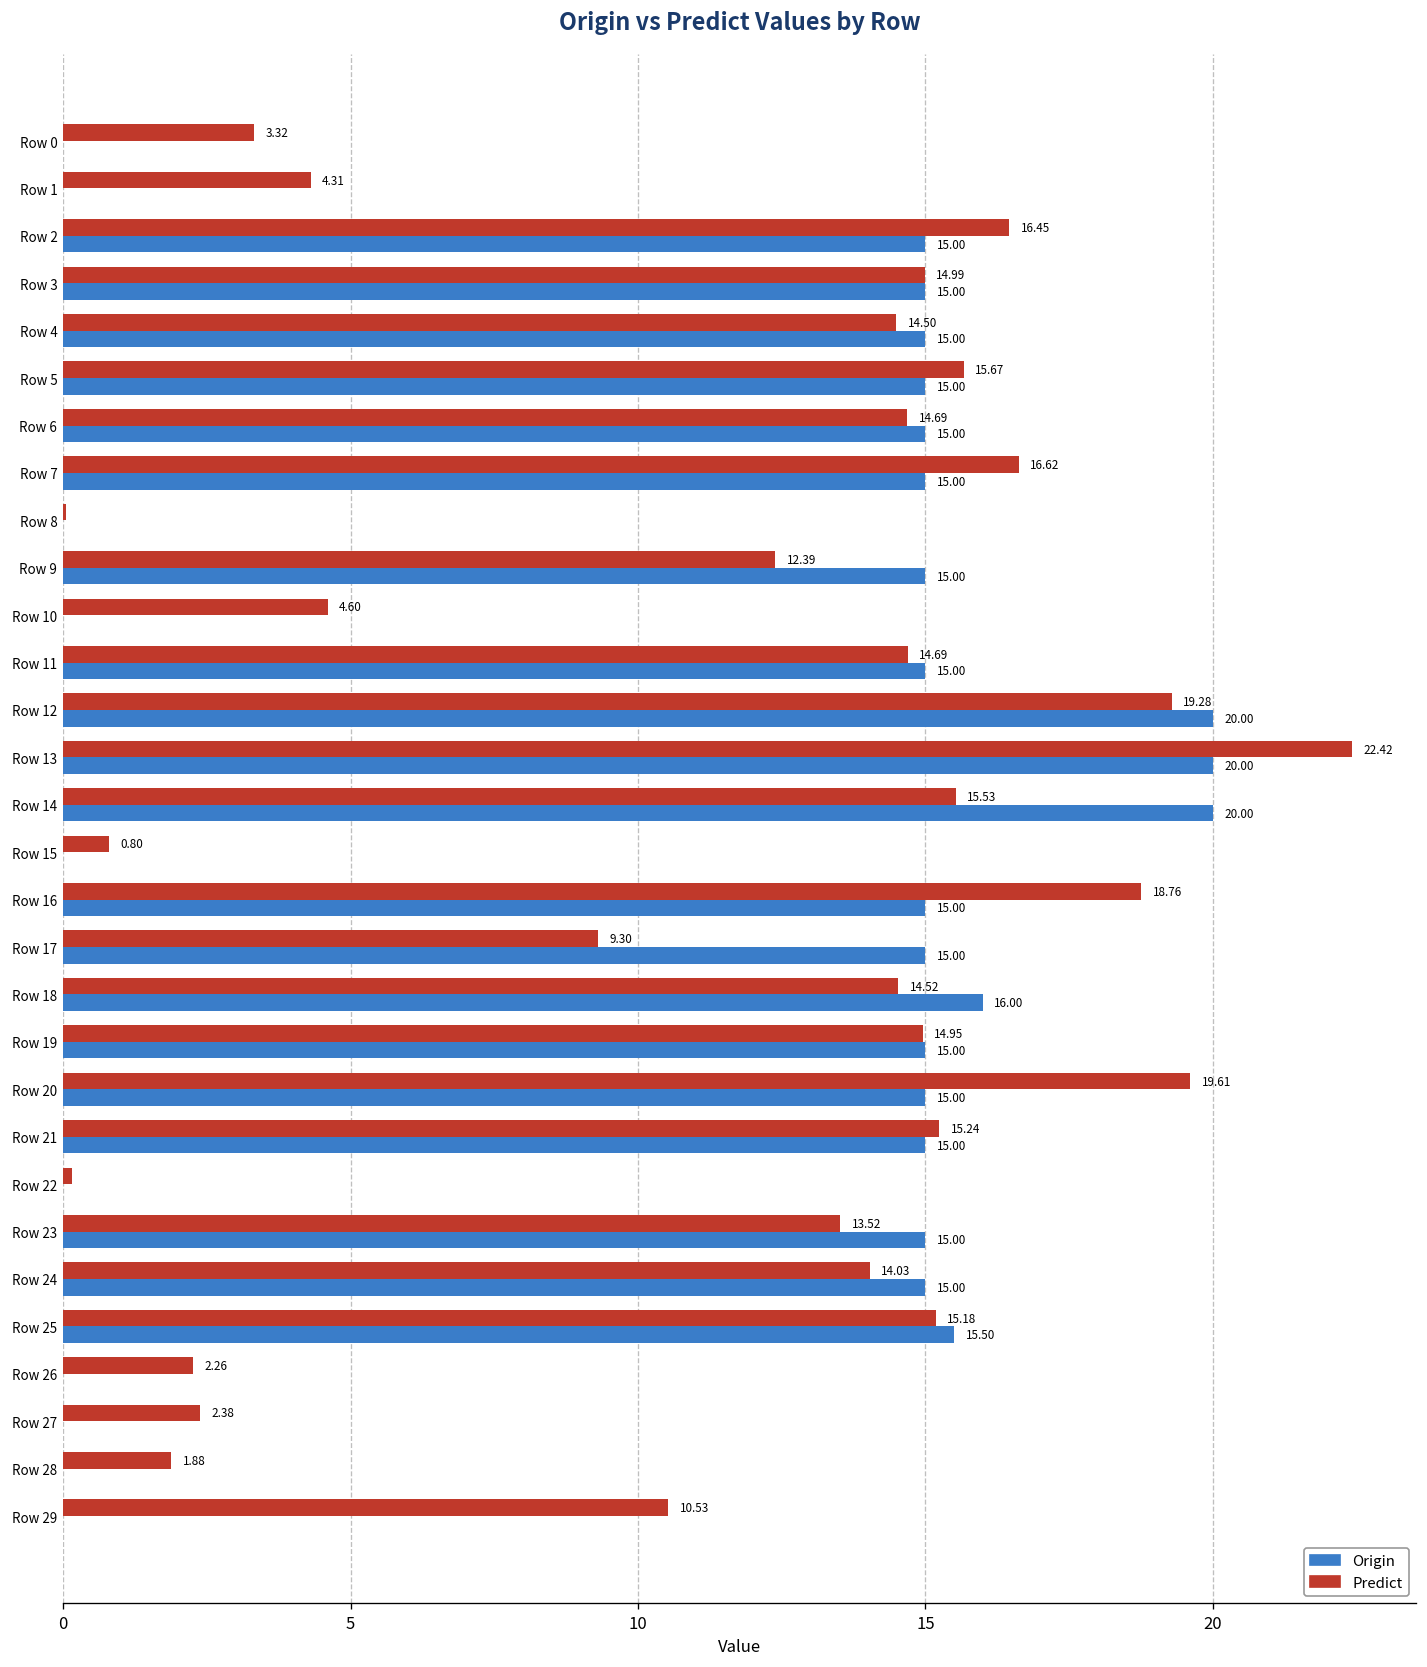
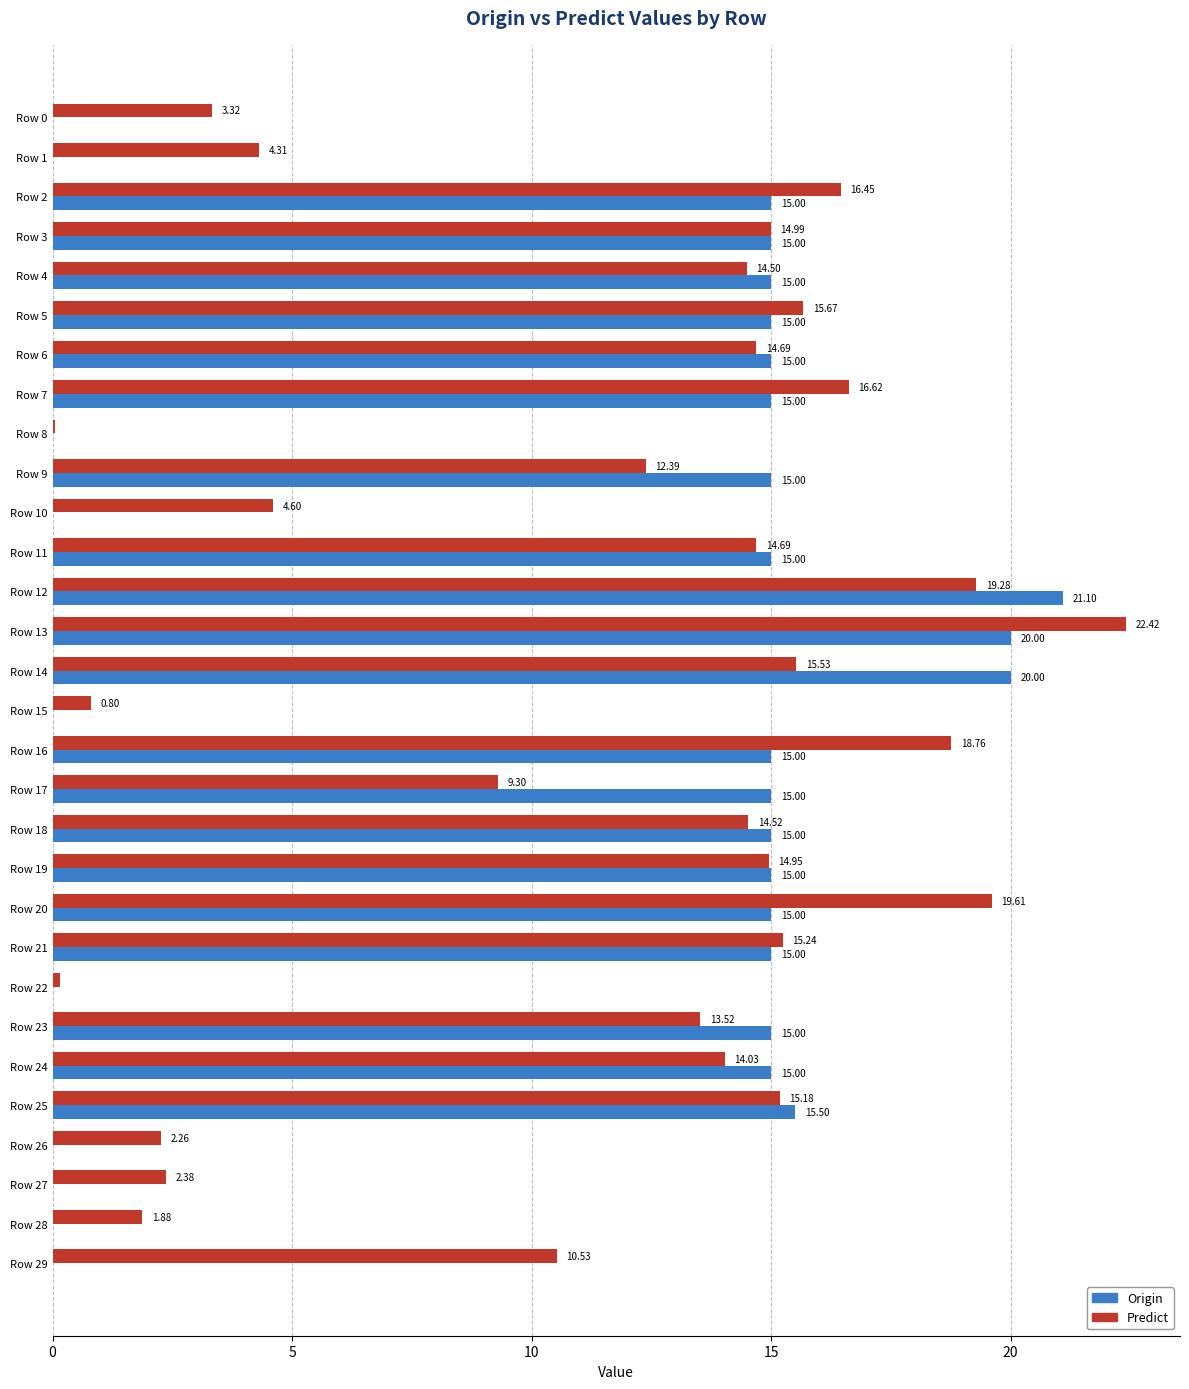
Origin, Row 12: 20.00 -> 21.10
Origin, Row 18: 16.00 -> 15.00
